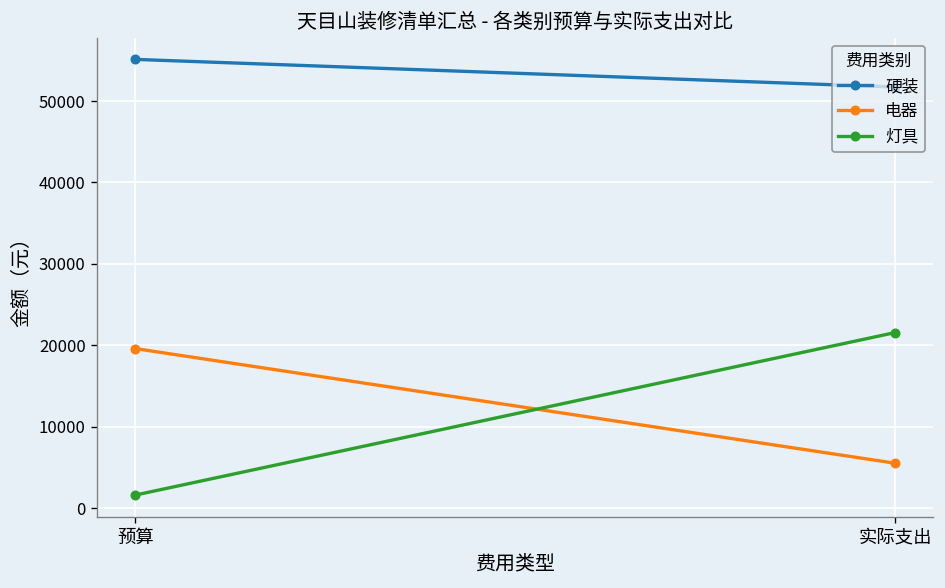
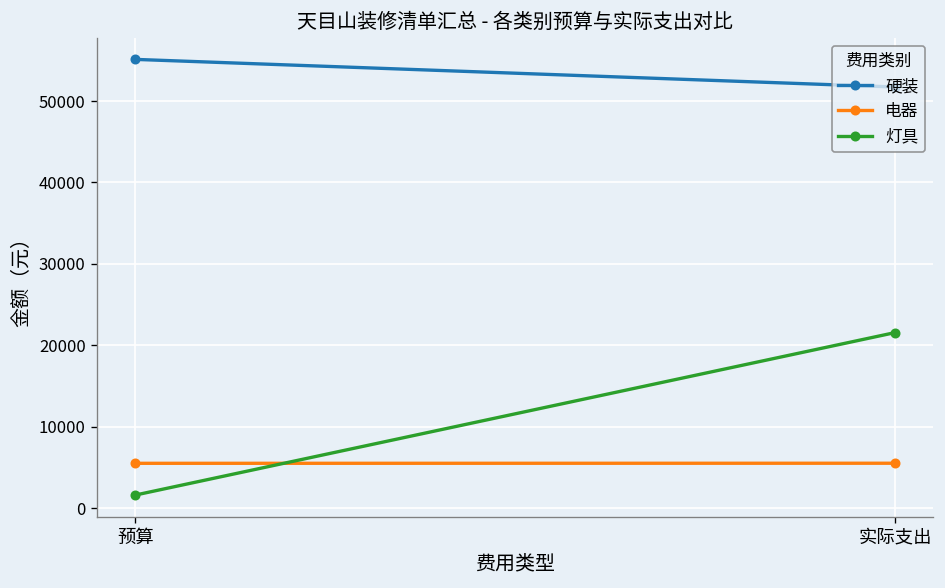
电器, 预算: 20000 -> 5000
